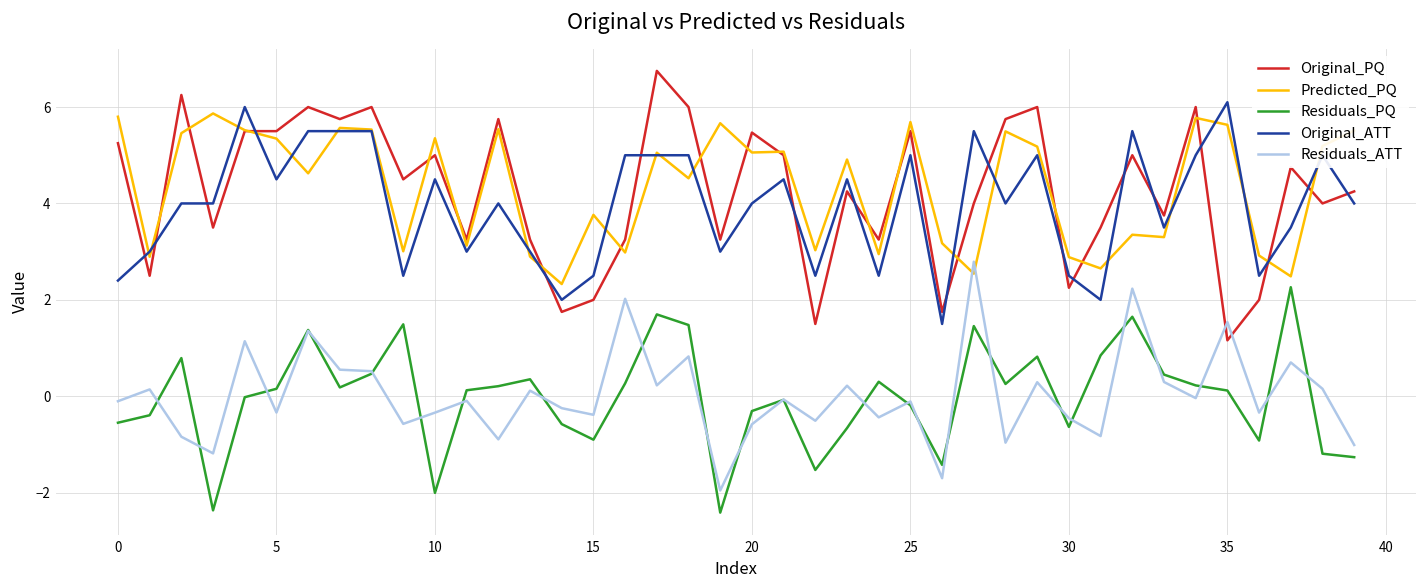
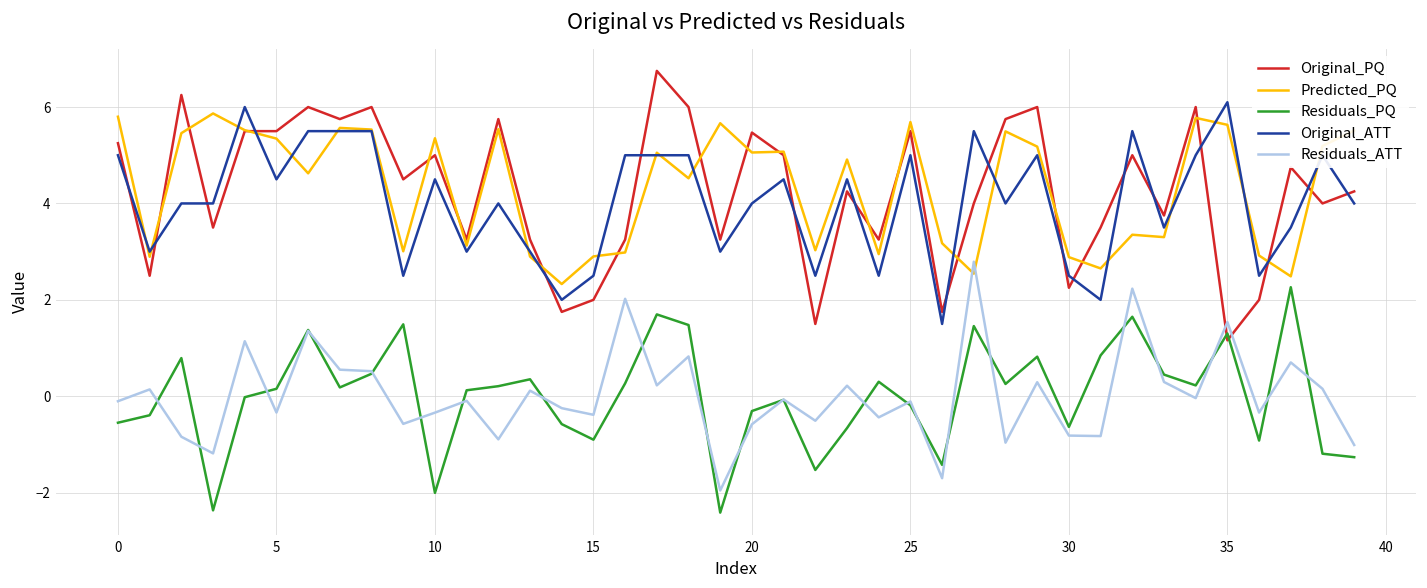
Original_ATT, 0: 2.4 -> 5.0
Predicted_PQ, 15: 3.8 -> 2.9
Residuals_ATT, 30: -0.5 -> -0.8
Residuals_PQ, 35: 0.1 -> 1.3
